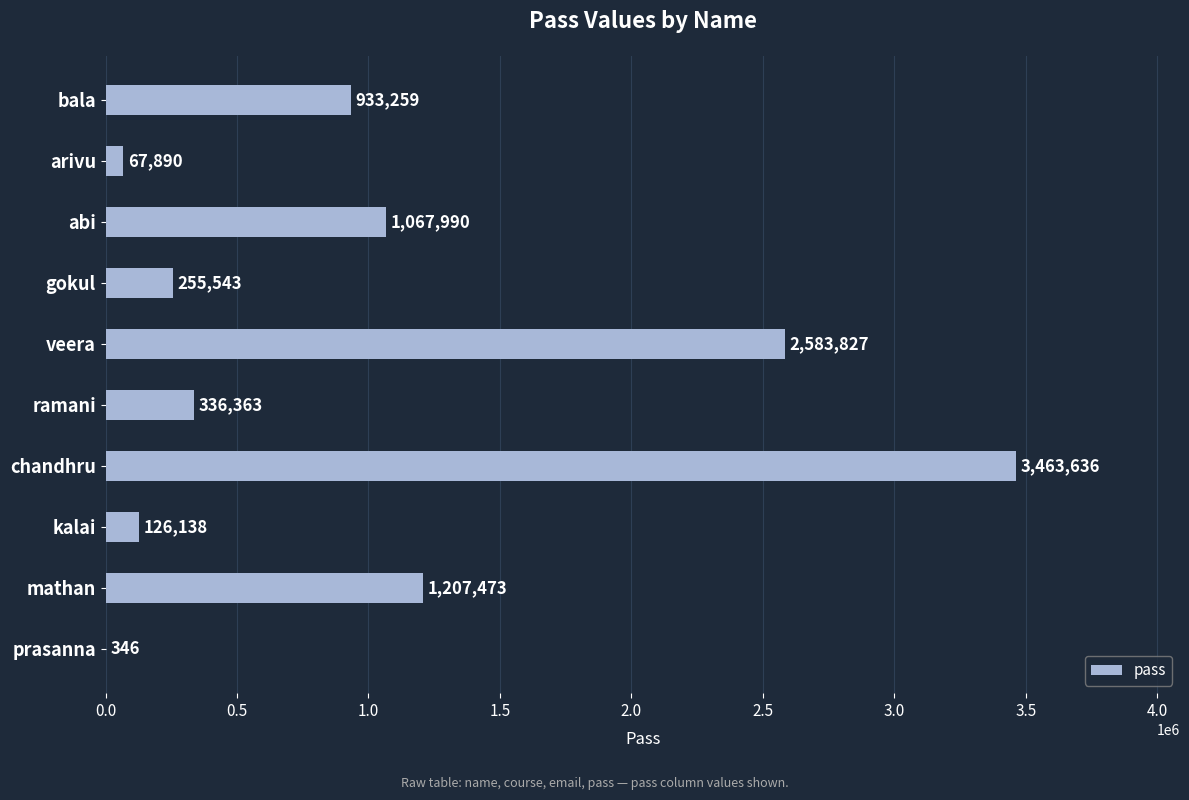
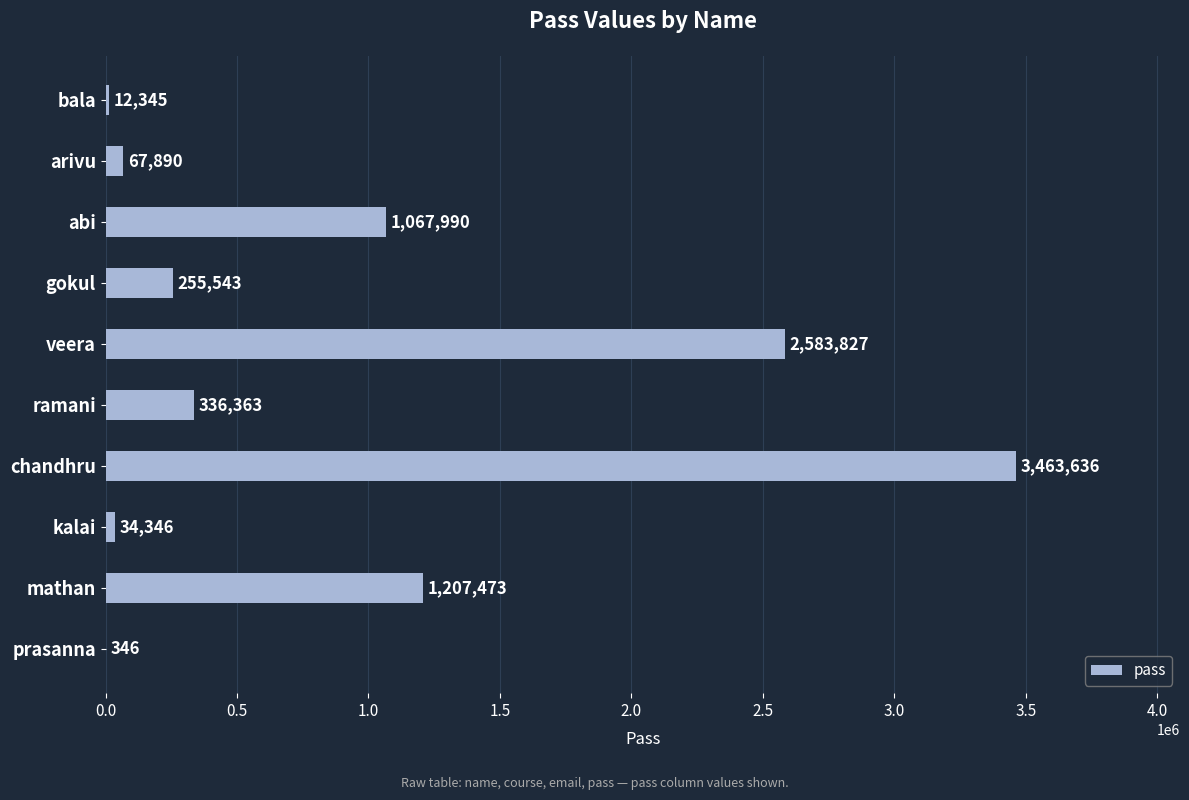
bala: 933,259 -> 12,345
kalai: 126,138 -> 34,346
